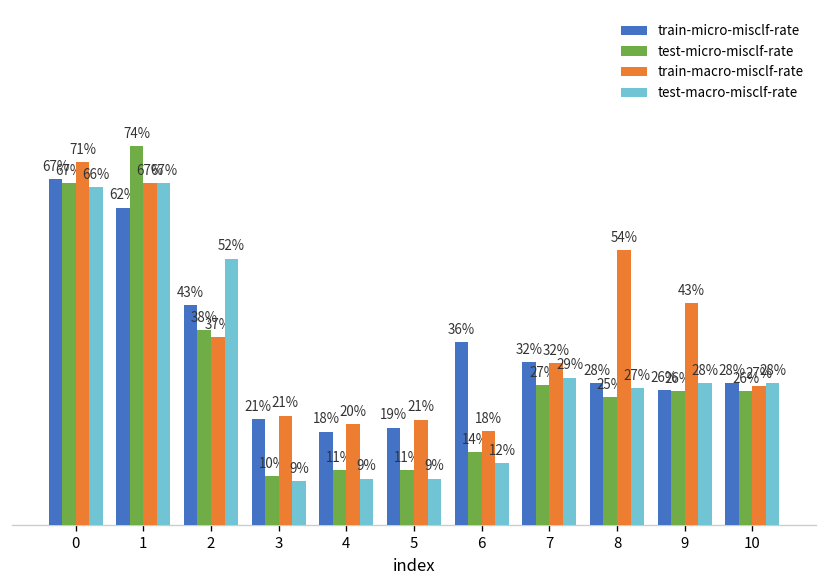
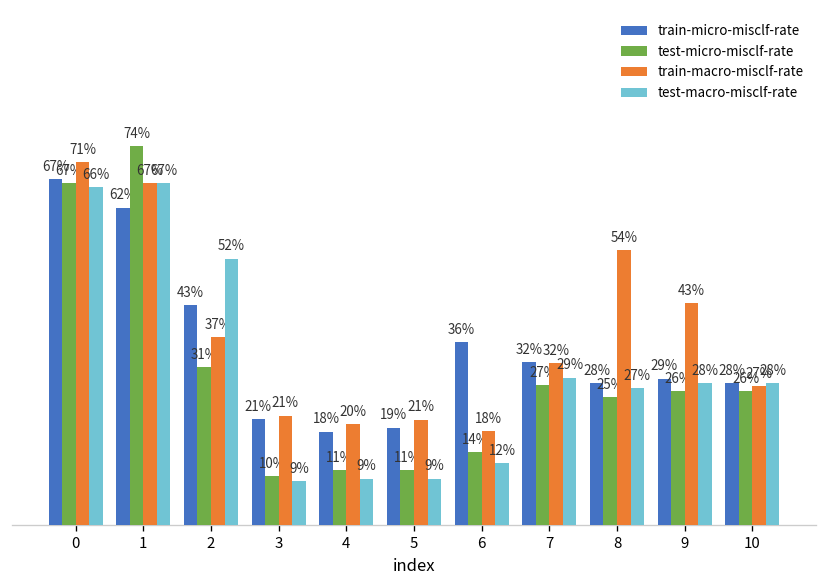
test-micro-misclf-rate, 2: 38% -> 31%
train-micro-misclf-rate, 9: 26% -> 29%
